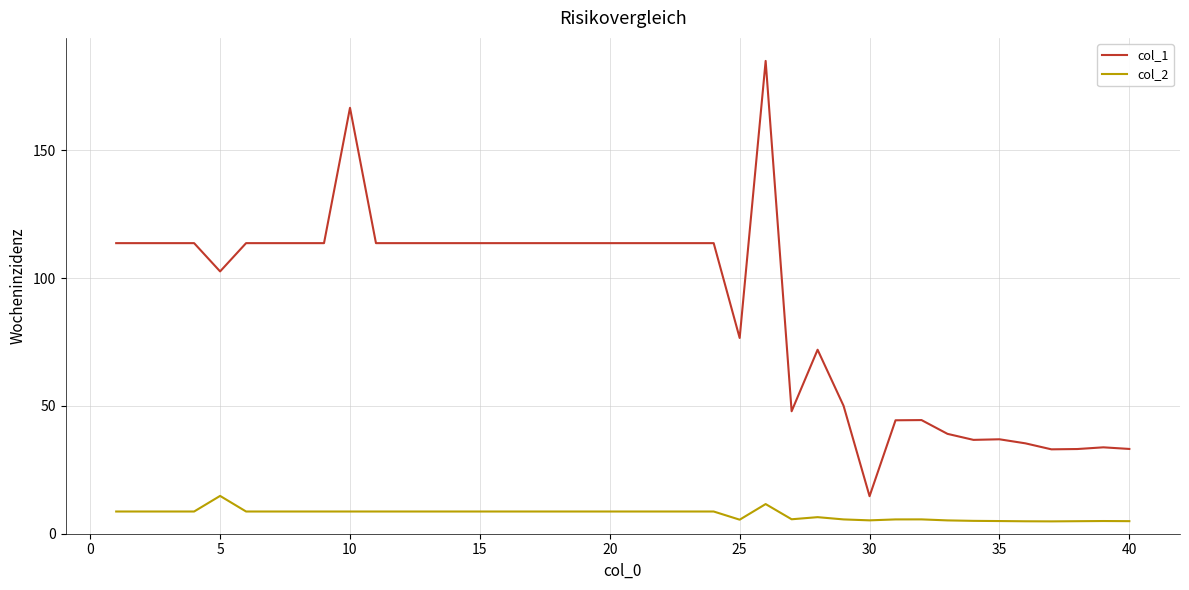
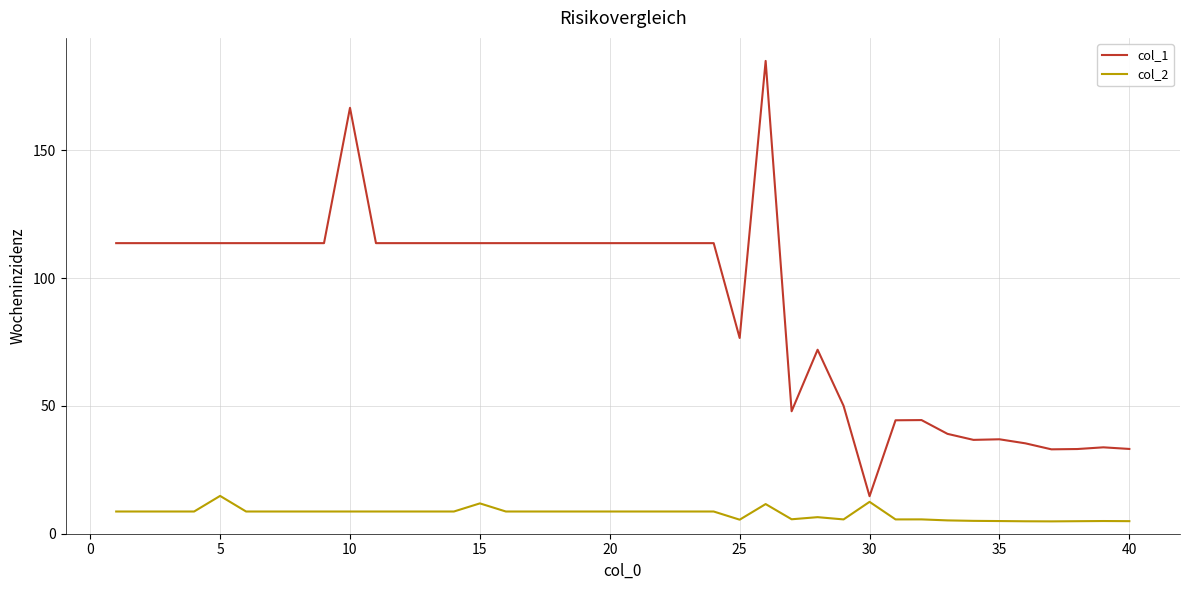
col_1, 5: 103 -> 114
col_2, 15: 9 -> 12
col_2, 30: 5 -> 12
